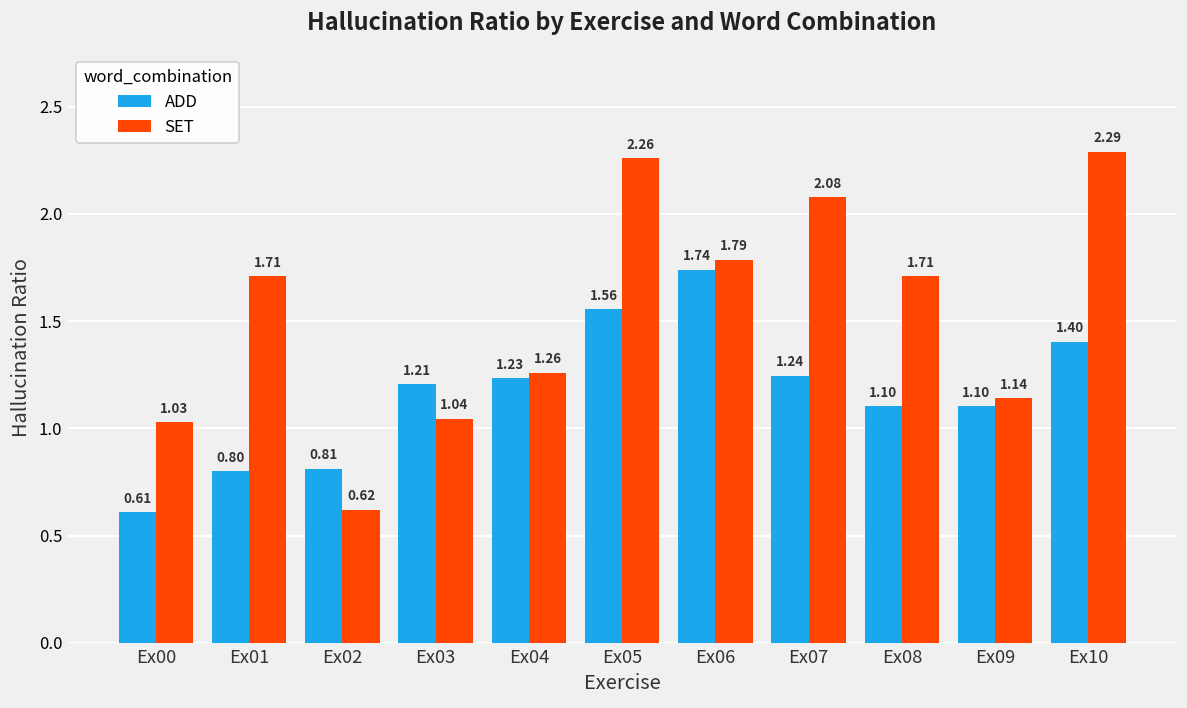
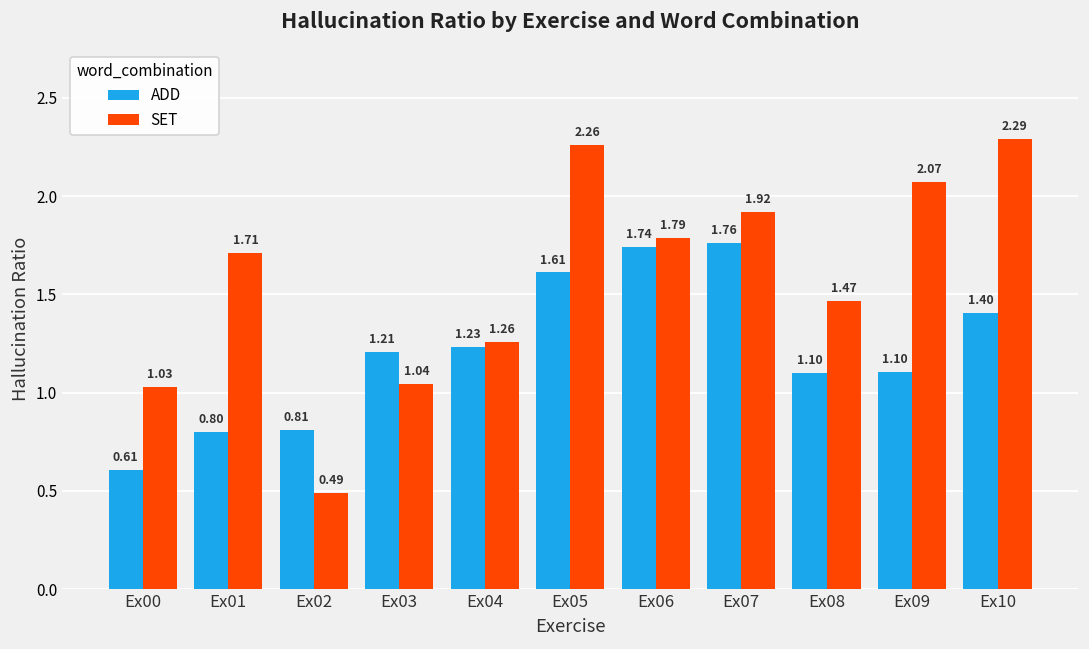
SET, Ex02: 0.62 -> 0.49
ADD, Ex05: 1.56 -> 1.61
ADD, Ex07: 1.24 -> 1.76
SET, Ex07: 2.08 -> 1.92
SET, Ex08: 1.71 -> 1.47
SET, Ex09: 1.14 -> 2.07
